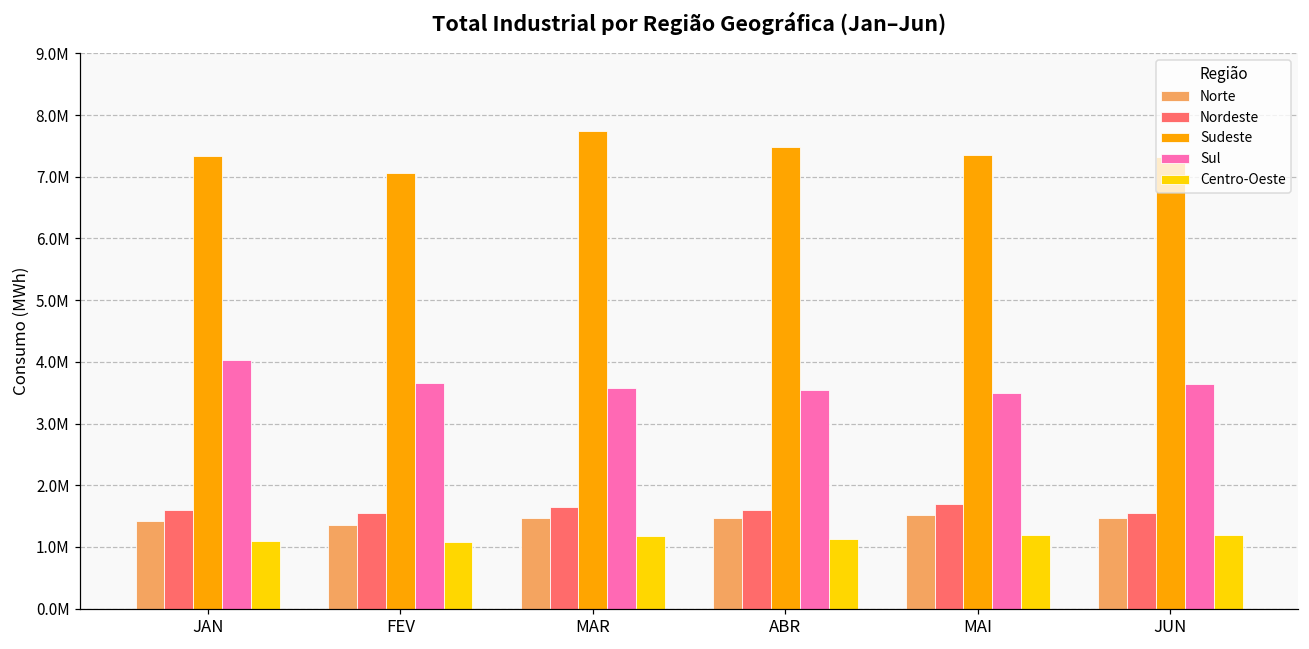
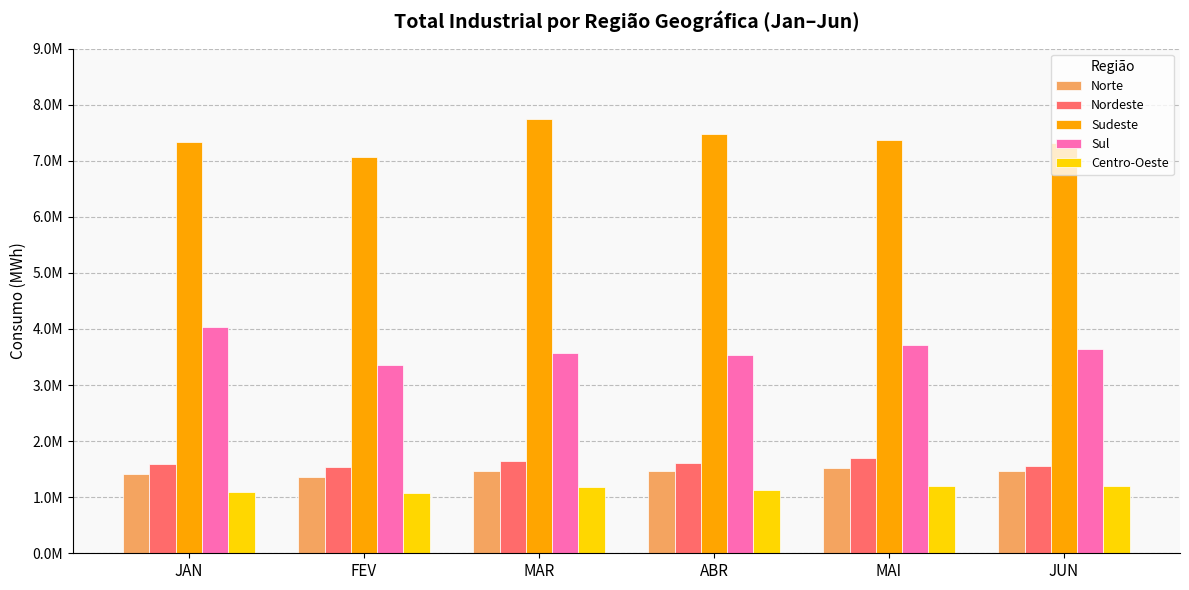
Sul, FEV: 3700000 -> 3400000
Sul, MAI: 3500000 -> 3700000
